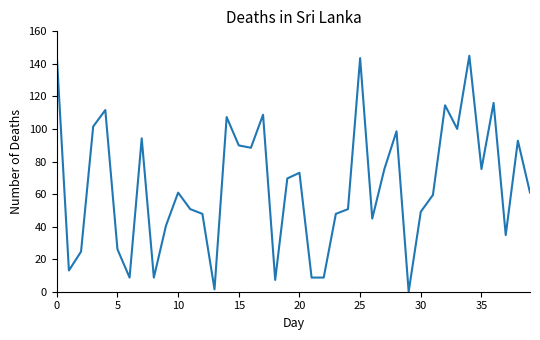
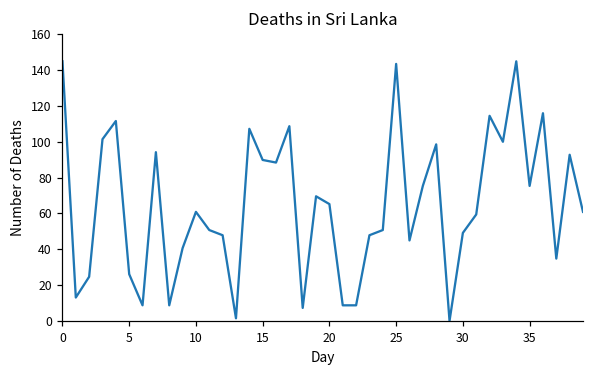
20: 73 -> 65
